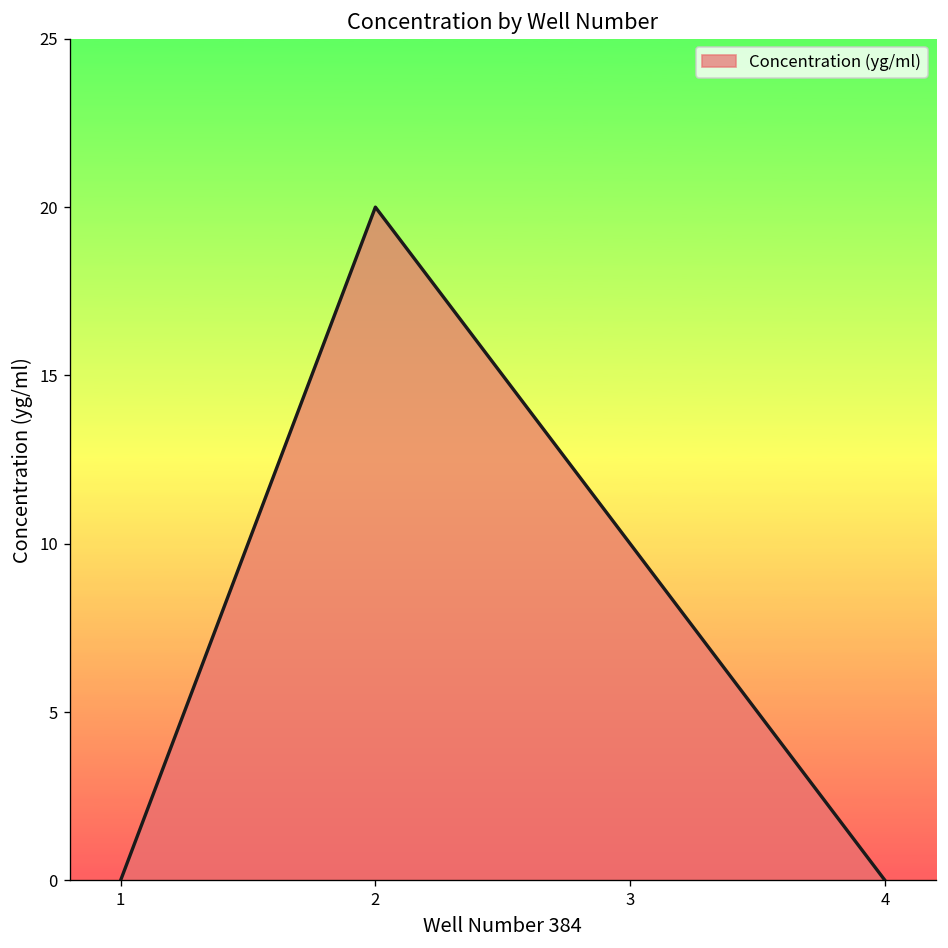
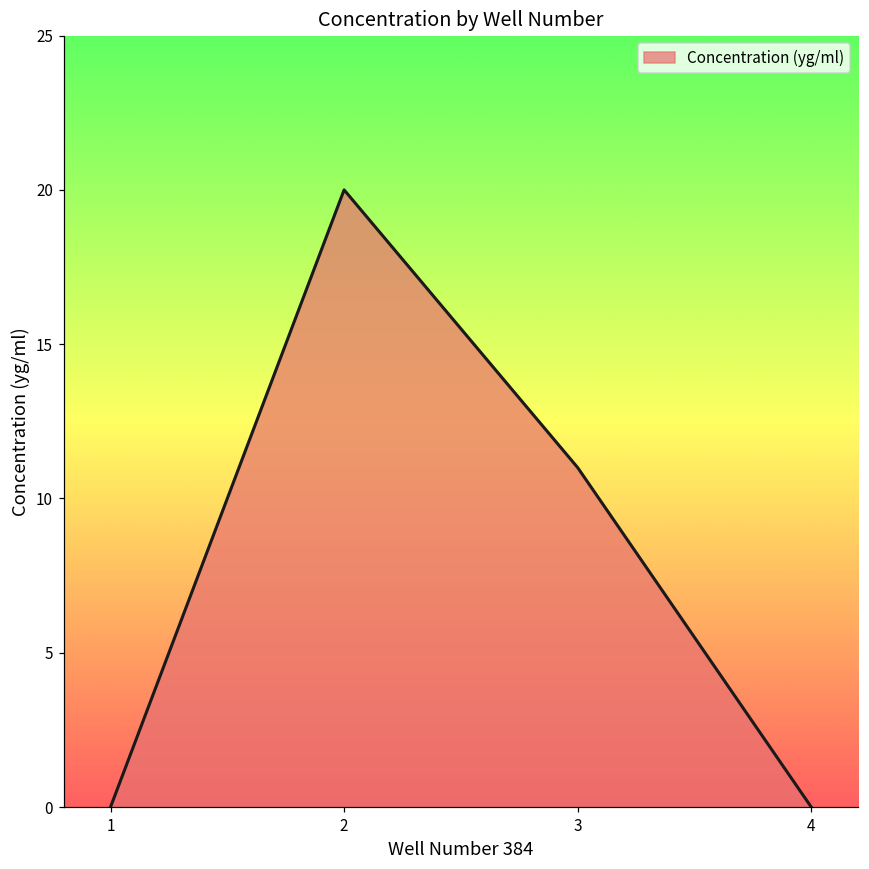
3: 10 -> 11
